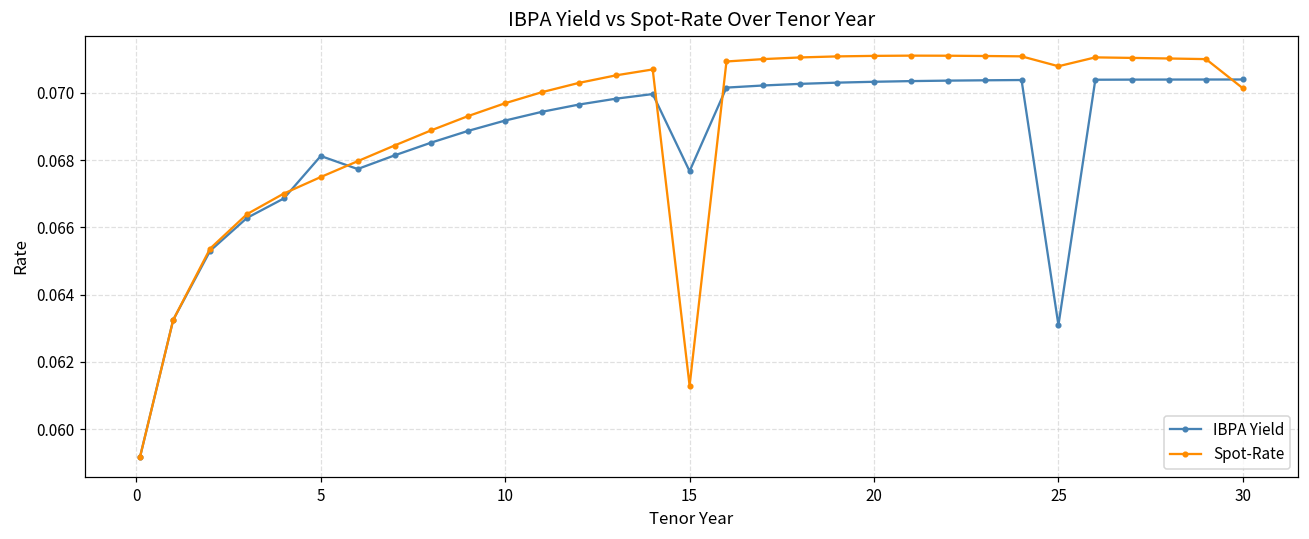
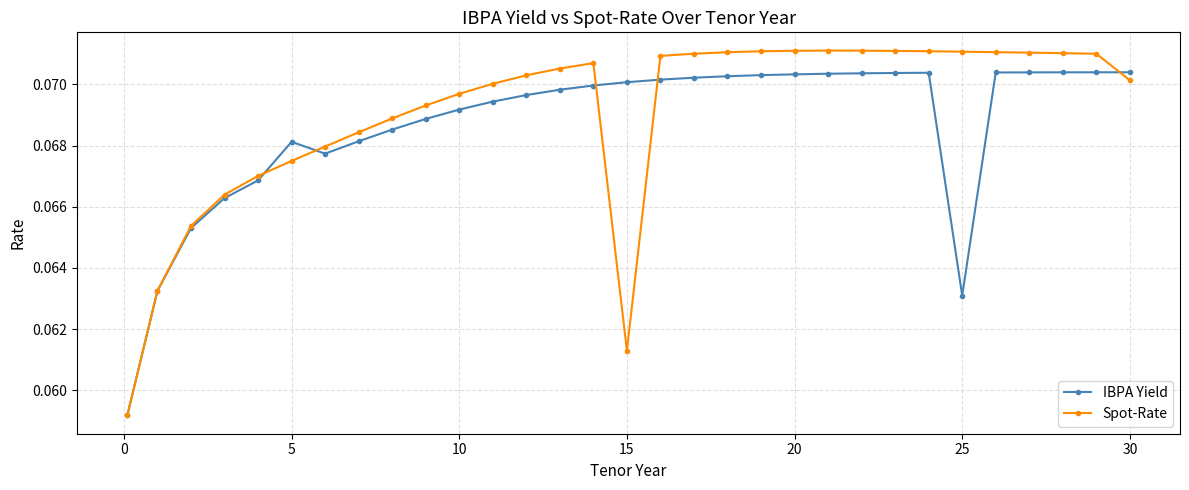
IBPA Yield, 15: 0.0677 -> 0.0701
Spot-Rate, 25: 0.0708 -> 0.0711
